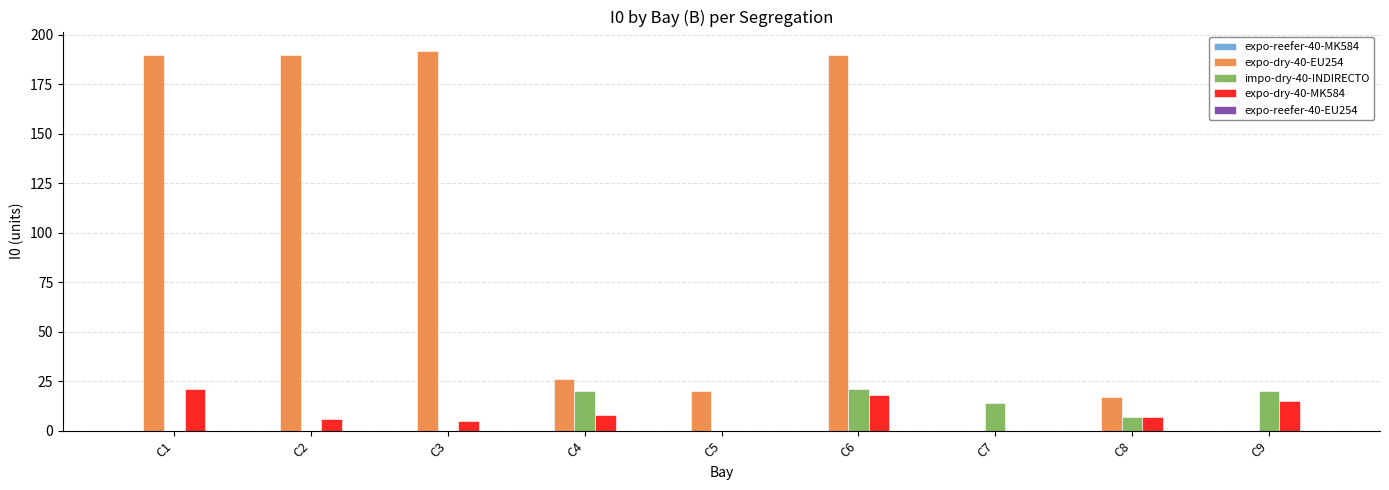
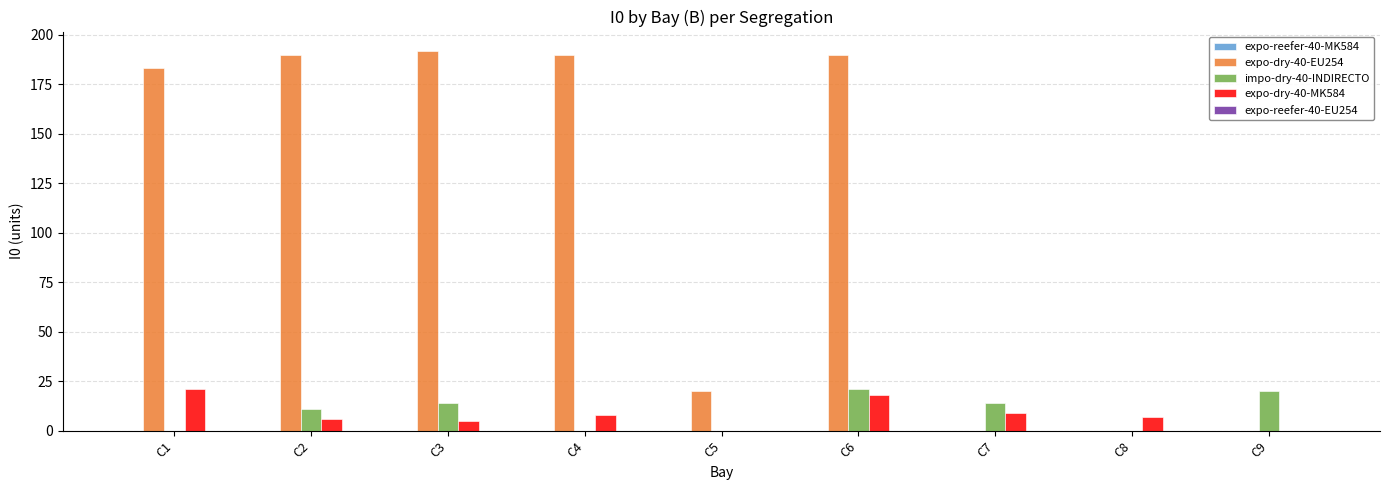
expo-dry-40-EU254, C1: 190 -> 183
impo-dry-40-INDIRECTO, C2: 0 -> 11
impo-dry-40-INDIRECTO, C3: 0 -> 14
expo-dry-40-EU254, C4: 26 -> 190
impo-dry-40-INDIRECTO, C4: 20 -> 0
expo-dry-40-MK584, C7: 0 -> 9
expo-dry-40-EU254, C8: 17 -> 0
impo-dry-40-INDIRECTO, C8: 7 -> 0
expo-dry-40-MK584, C9: 15 -> 0
